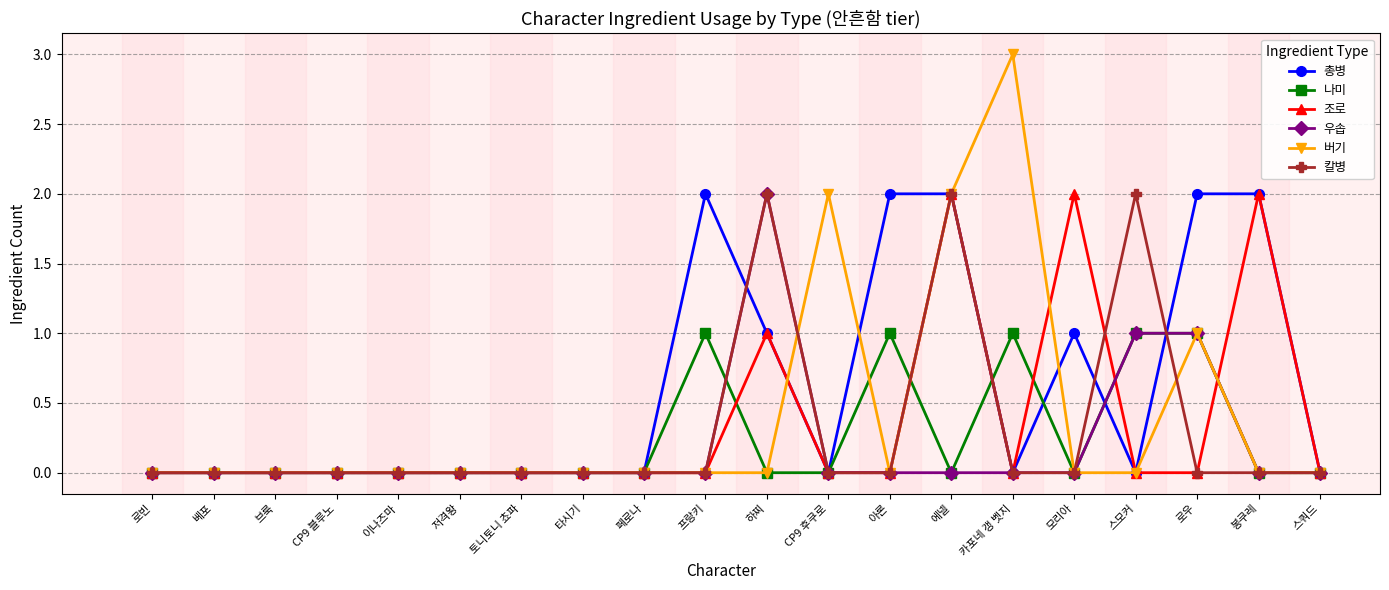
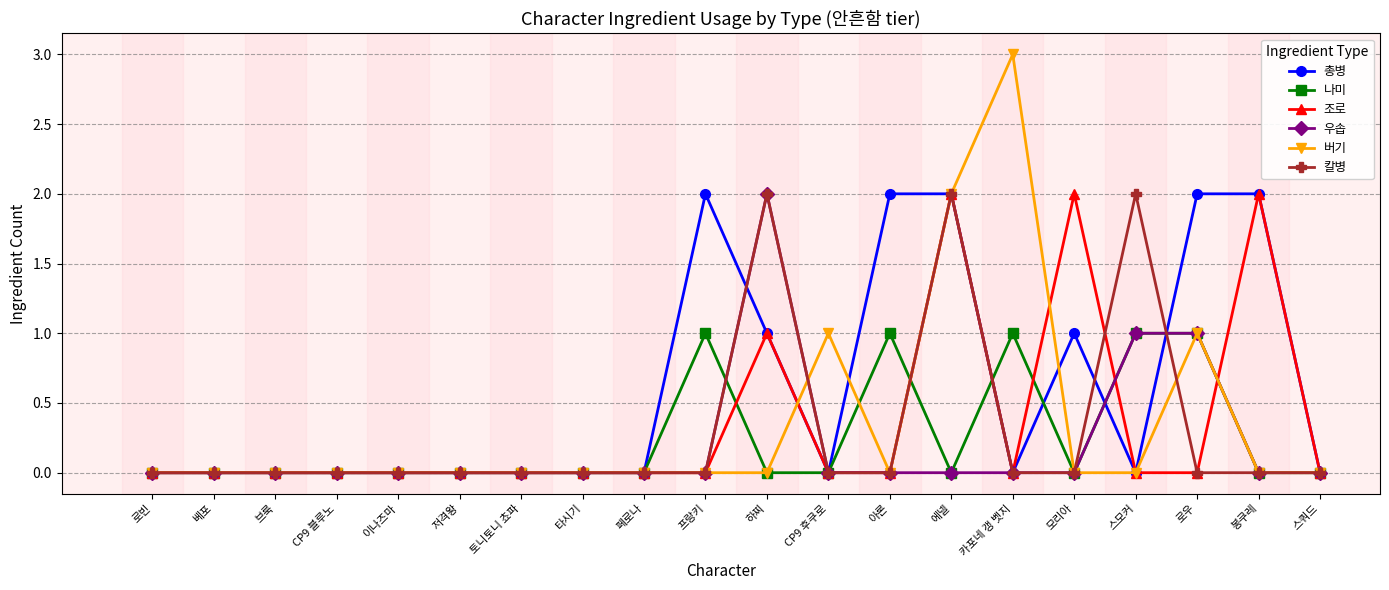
버기, CP9 후쿠로: 2 -> 1
